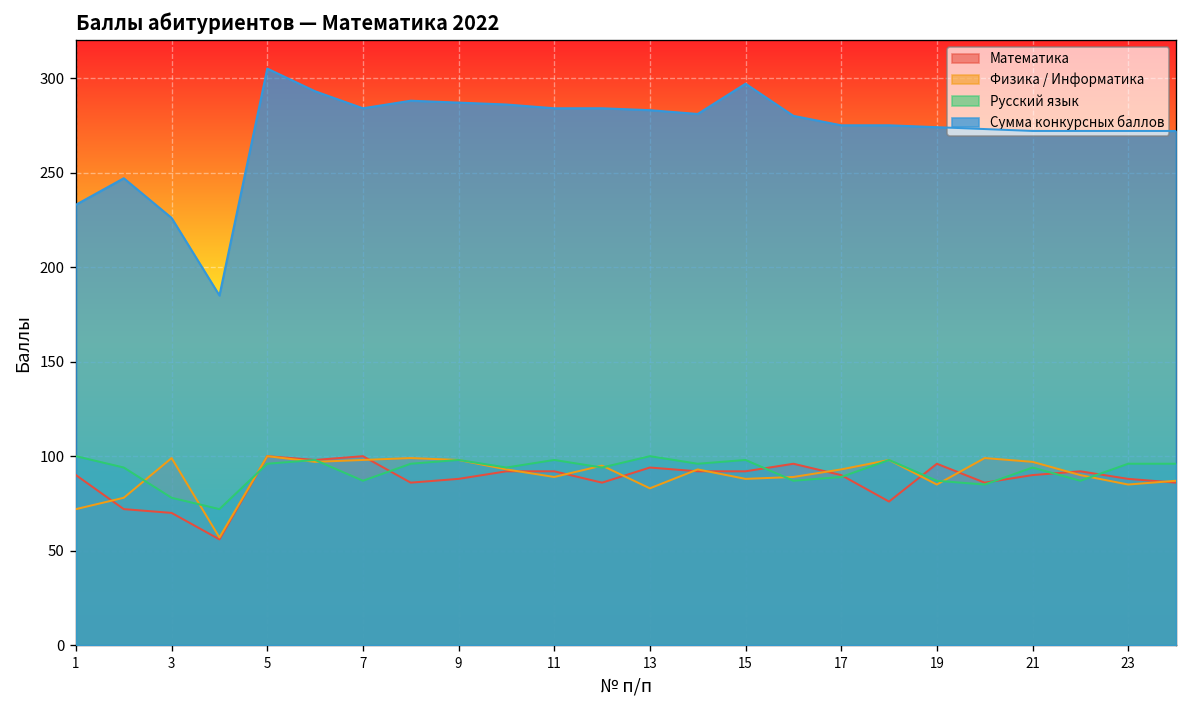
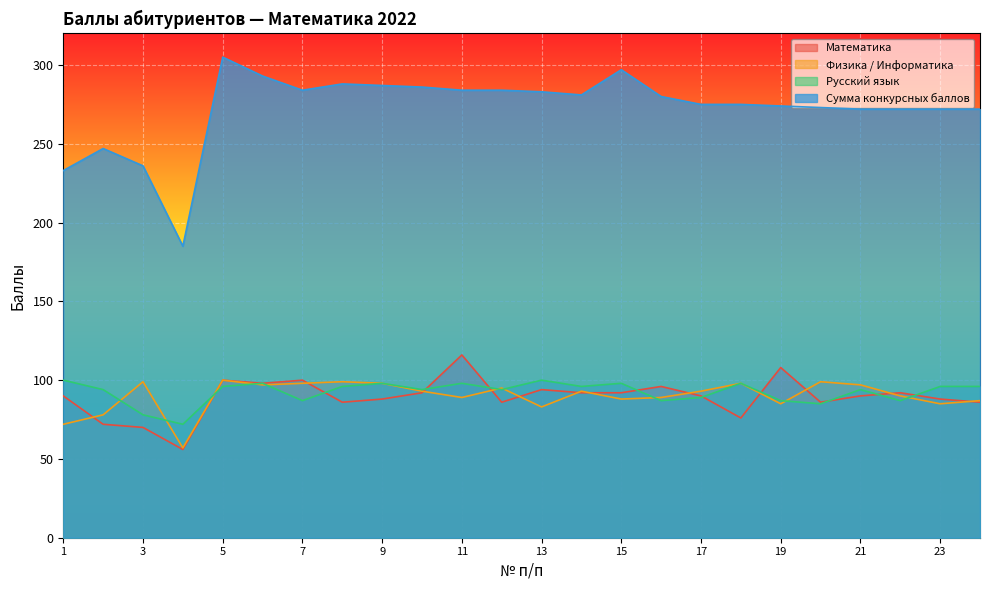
Сумма конкурсных баллов, 3: 226 -> 236
Математика, 11: 92 -> 116
Математика, 19: 96 -> 108
